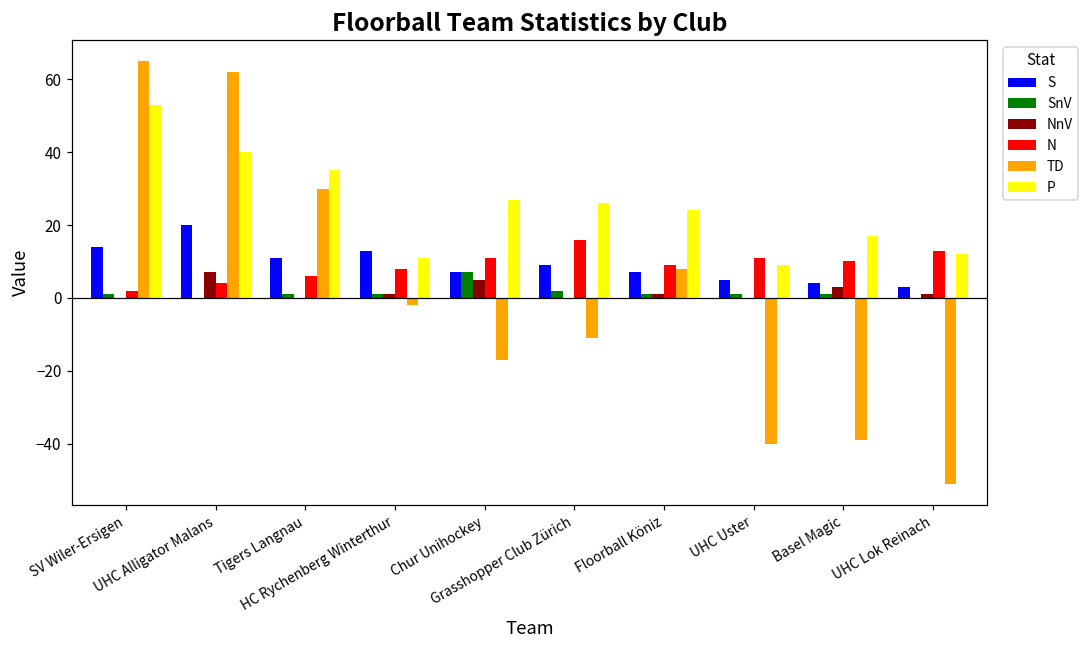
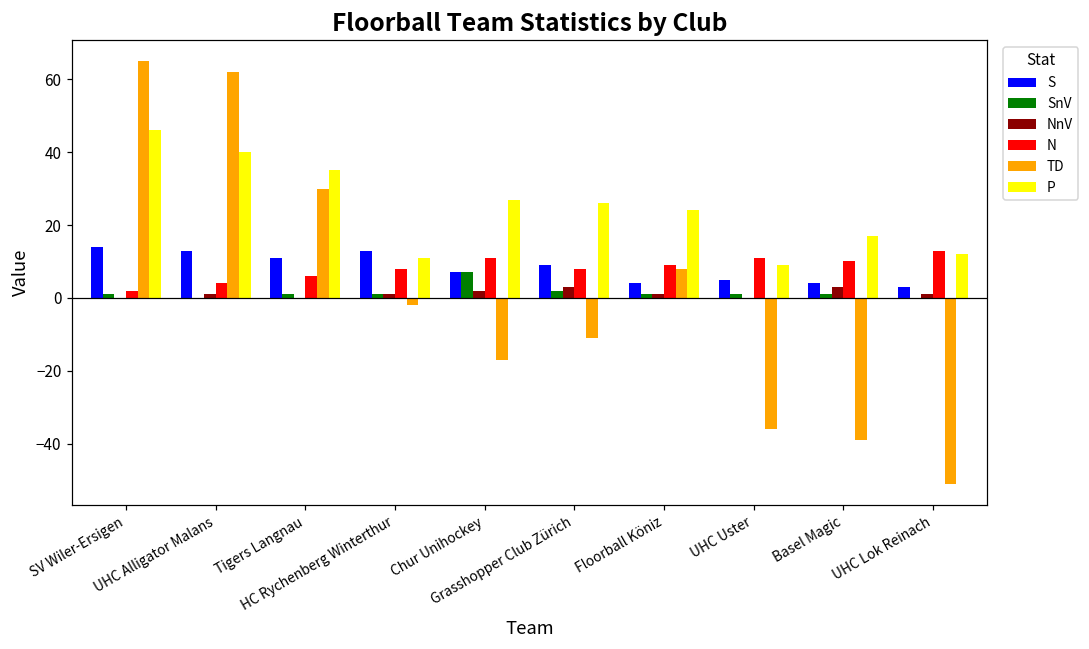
P, SV Wiler-Ersigen: 53 -> 46
S, UHC Alligator Malans: 20 -> 13
NnV, UHC Alligator Malans: 7 -> 1
NnV, Chur Unihockey: 5 -> 2
NnV, Grasshopper Club Zürich: 0 -> 3
N, Grasshopper Club Zürich: 16 -> 8
S, Floorball Köniz: 7 -> 4
TD, UHC Uster: -40 -> -36
